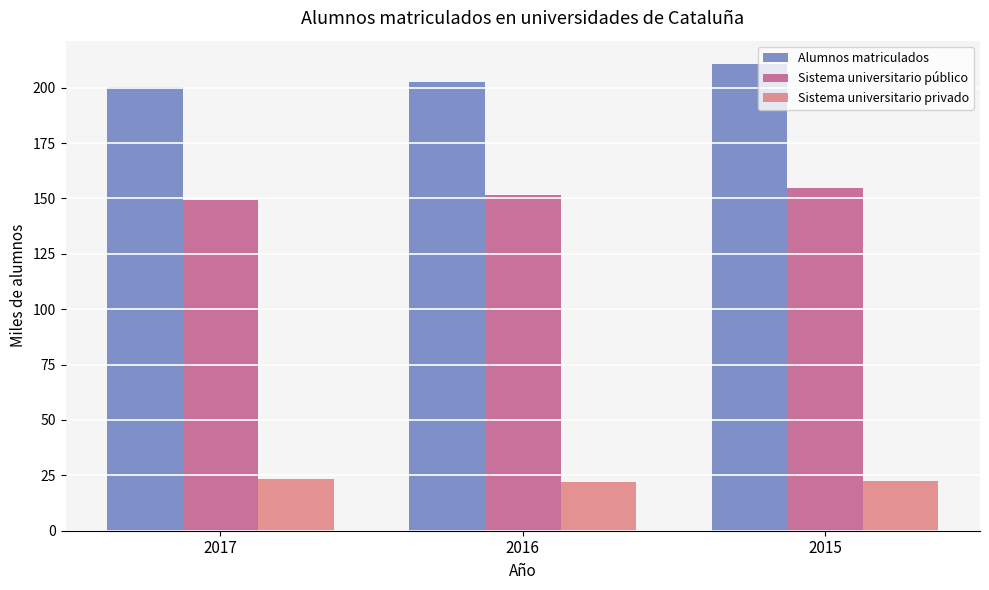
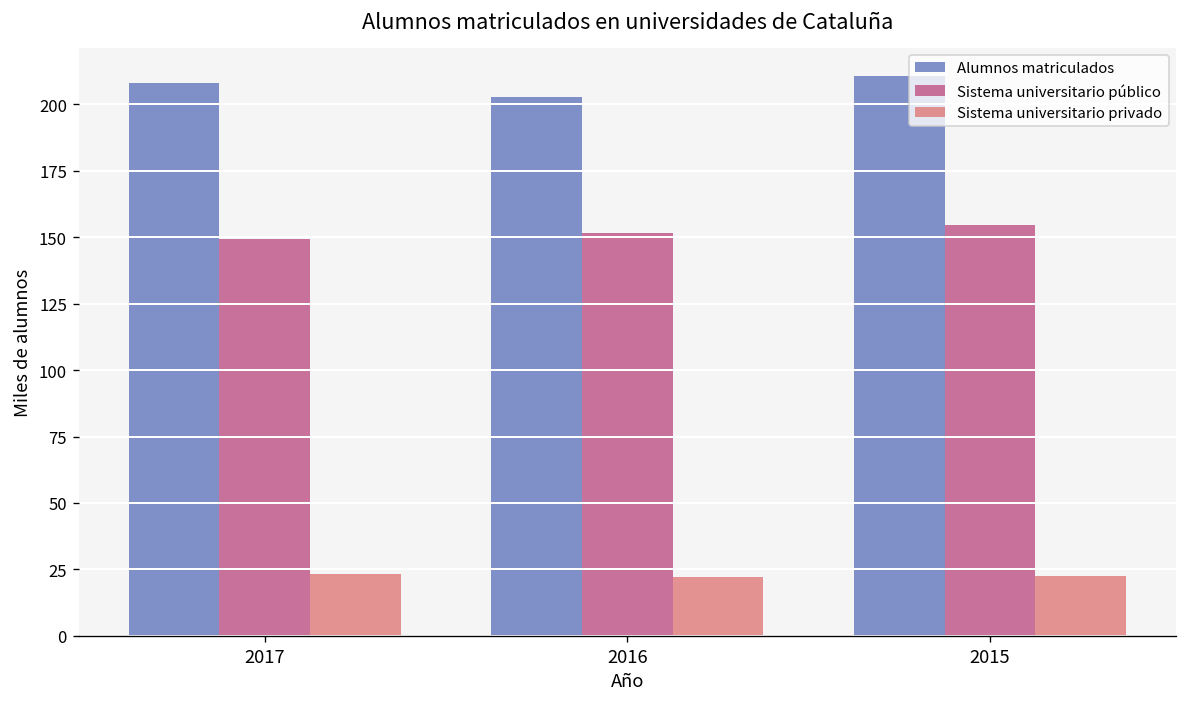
Alumnos matriculados, 2017: 200 -> 208
